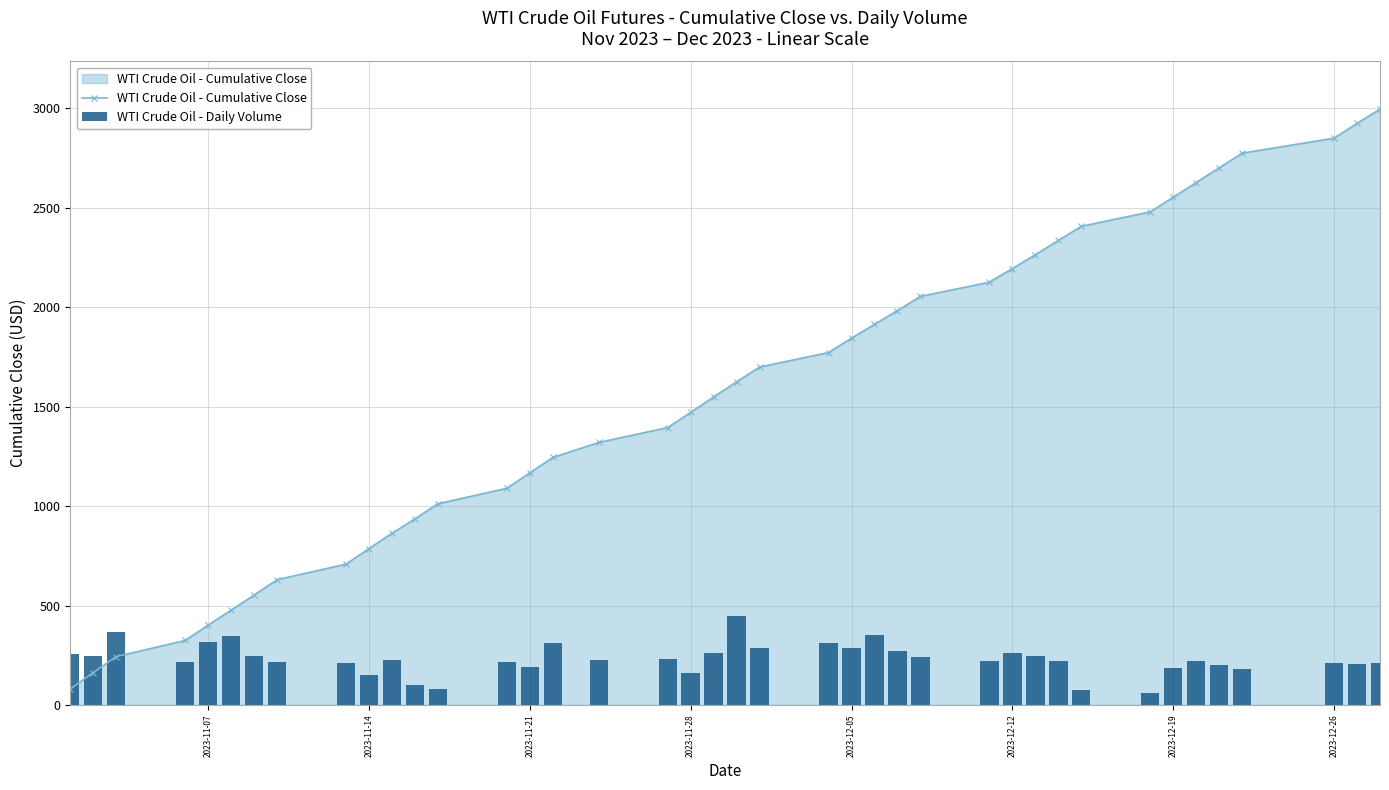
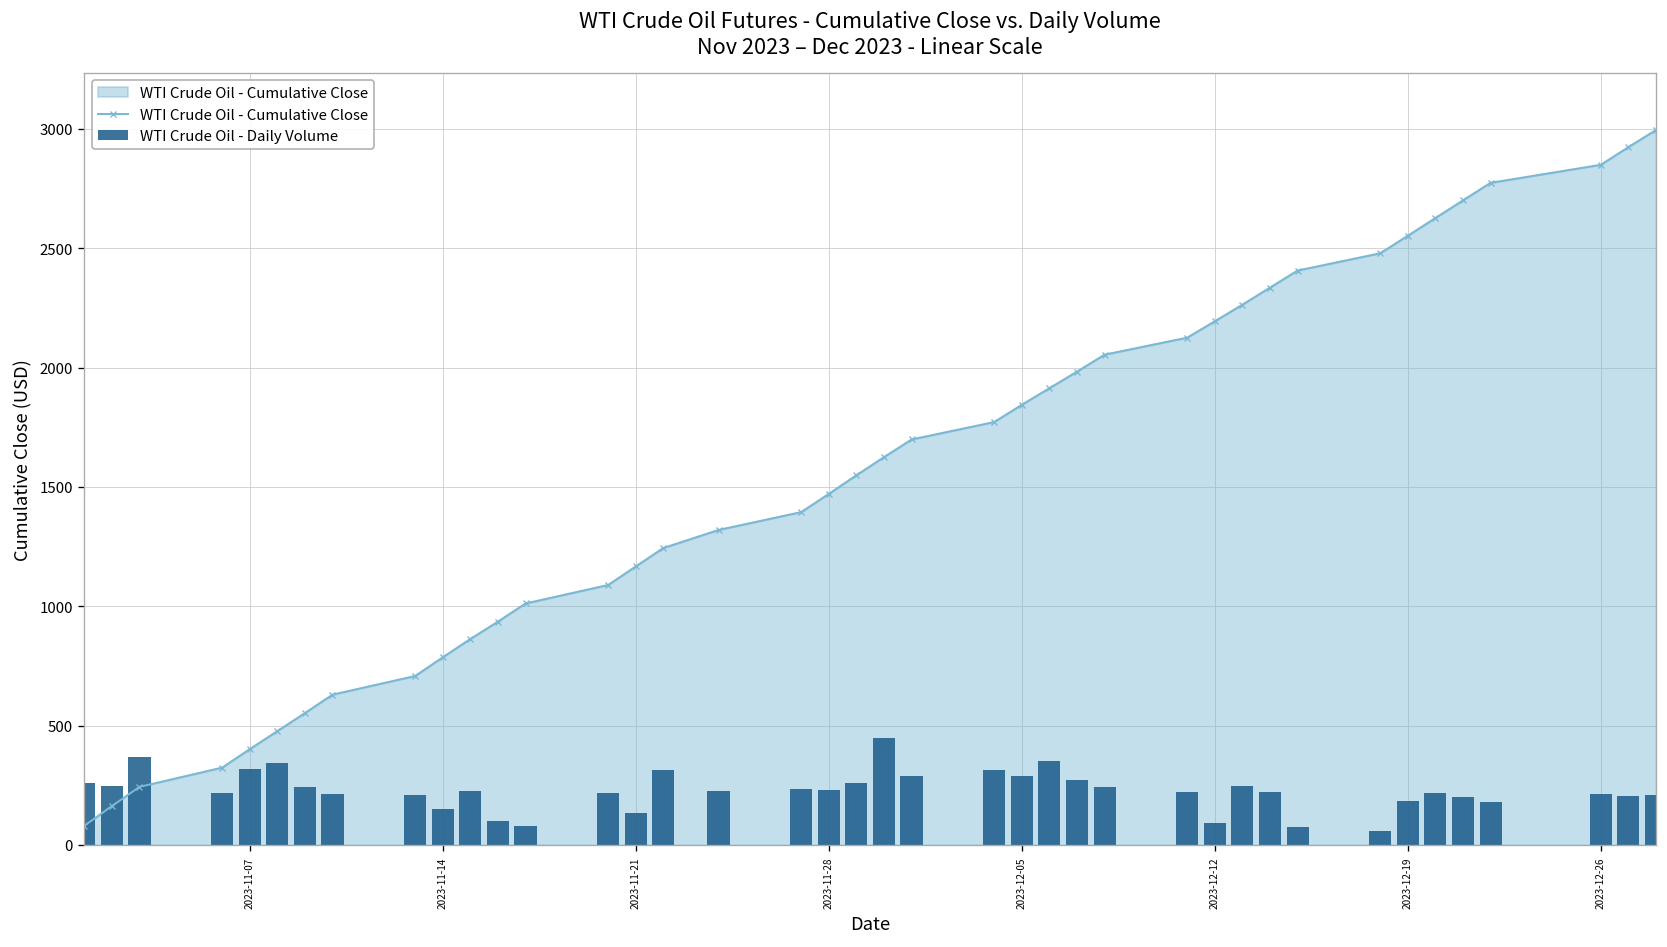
WTI Crude Oil - Daily Volume, 2023-11-21: 190 -> 130
WTI Crude Oil - Daily Volume, 2023-11-28: 160 -> 230
WTI Crude Oil - Daily Volume, 2023-12-12: 260 -> 90
